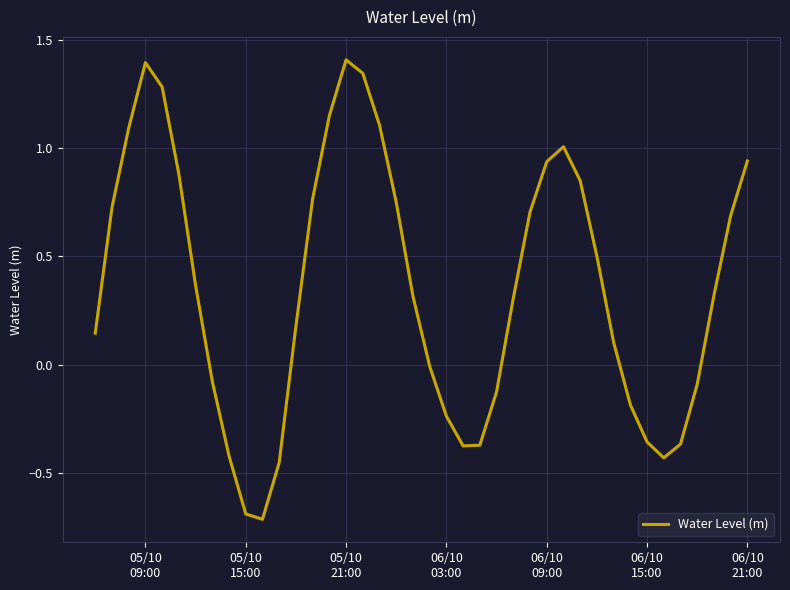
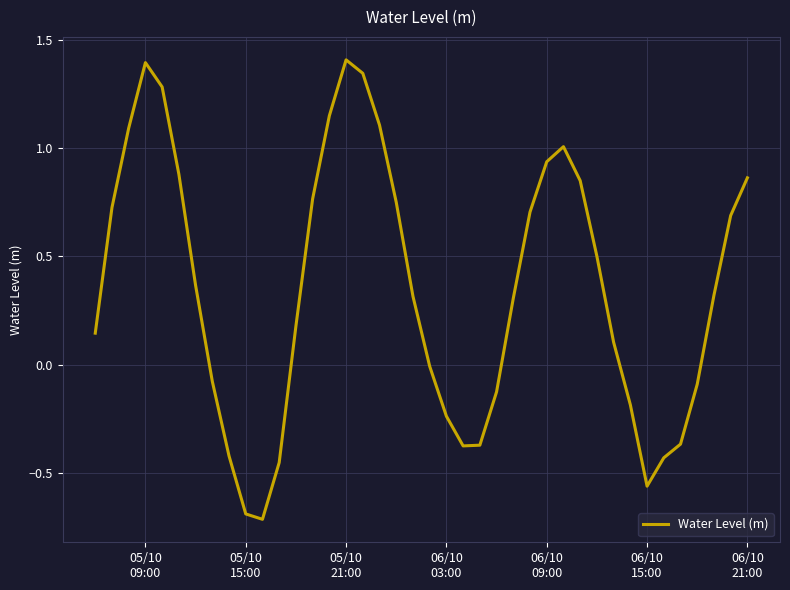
06/10 15:00: -0.36 -> -0.56
06/10 21:00: 0.94 -> 0.86
